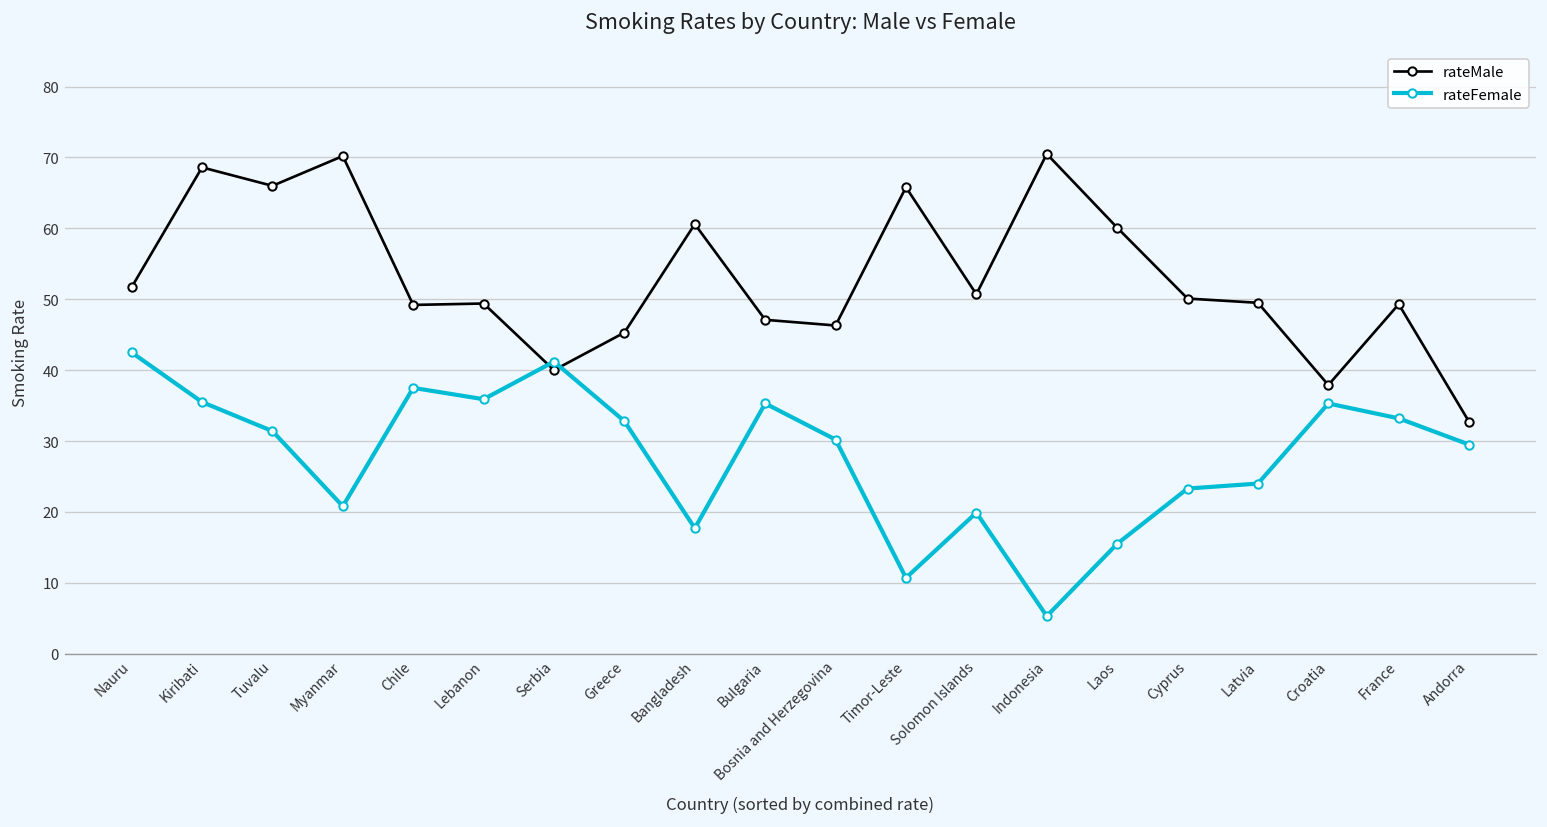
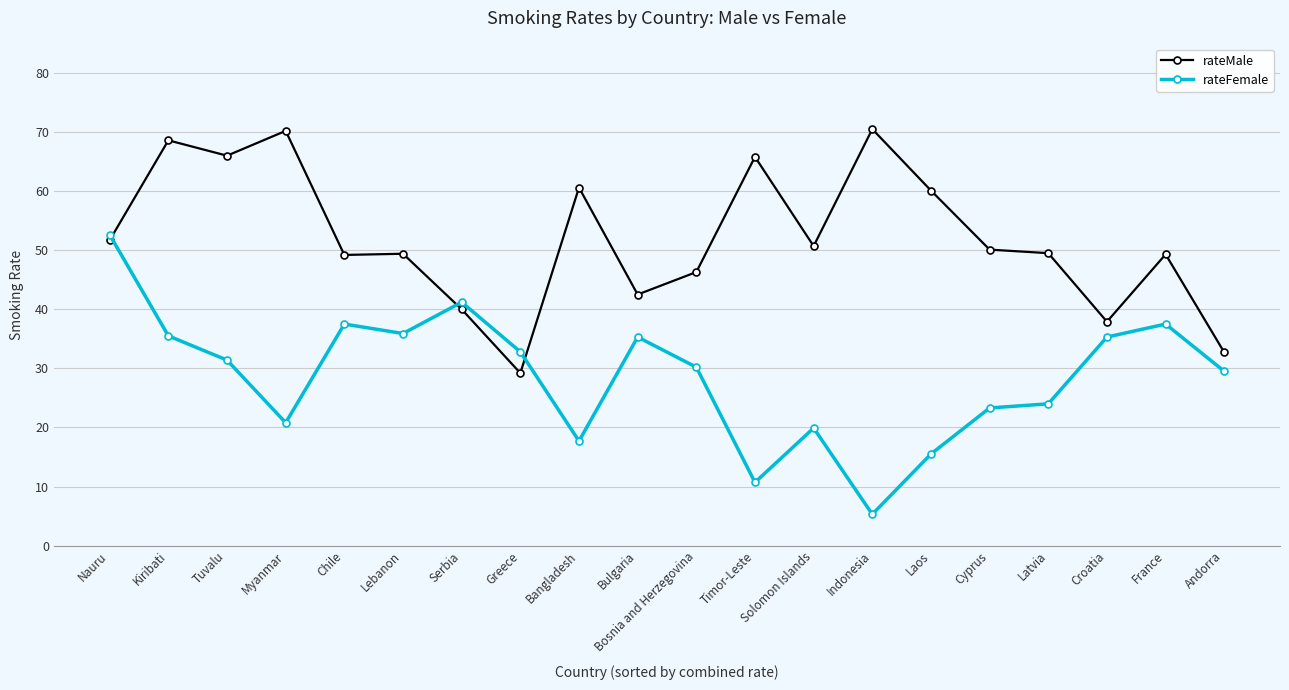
rateFemale, Nauru: 43 -> 53
rateMale, Greece: 45 -> 29
rateMale, Bulgaria: 47 -> 43
rateFemale, France: 33 -> 38
